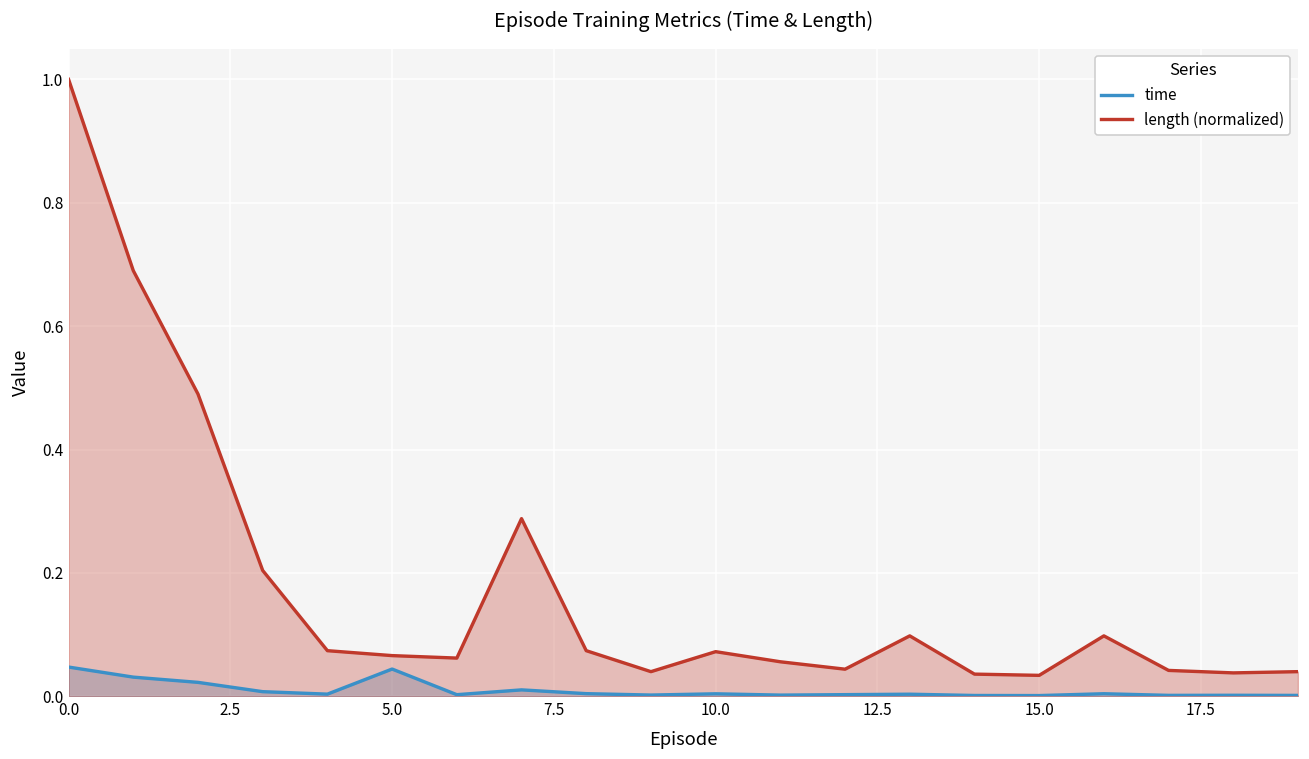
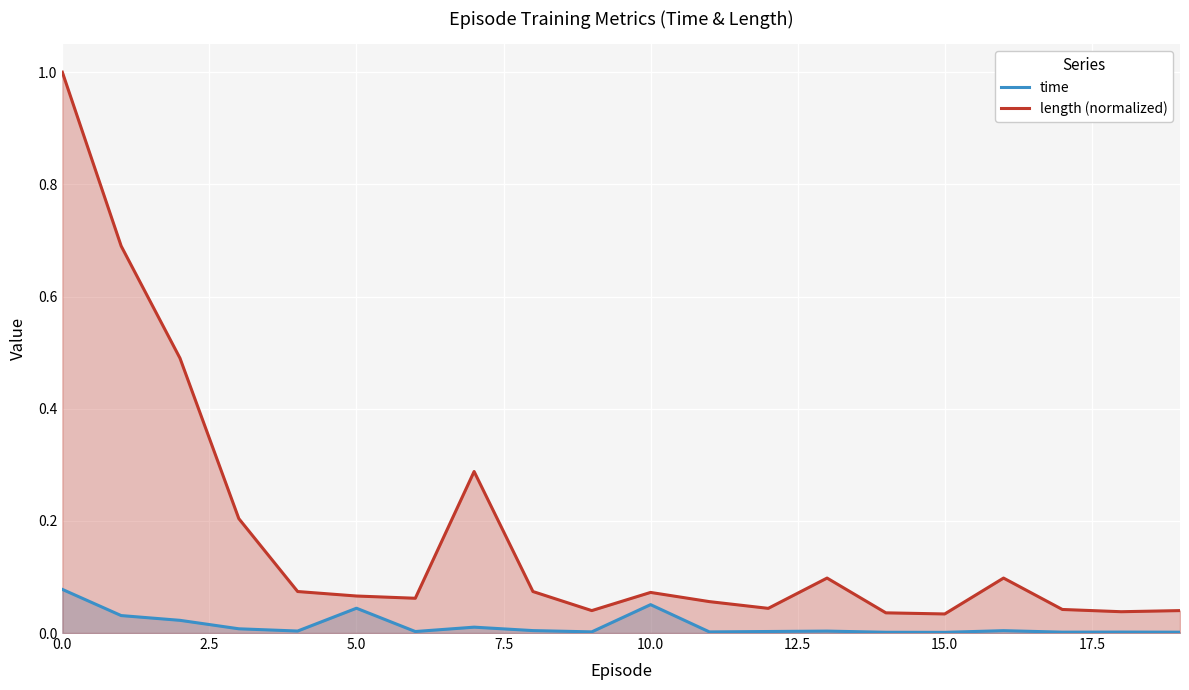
time, 0.0: 0.05 -> 0.08
time, 10.0: 0.00 -> 0.05
